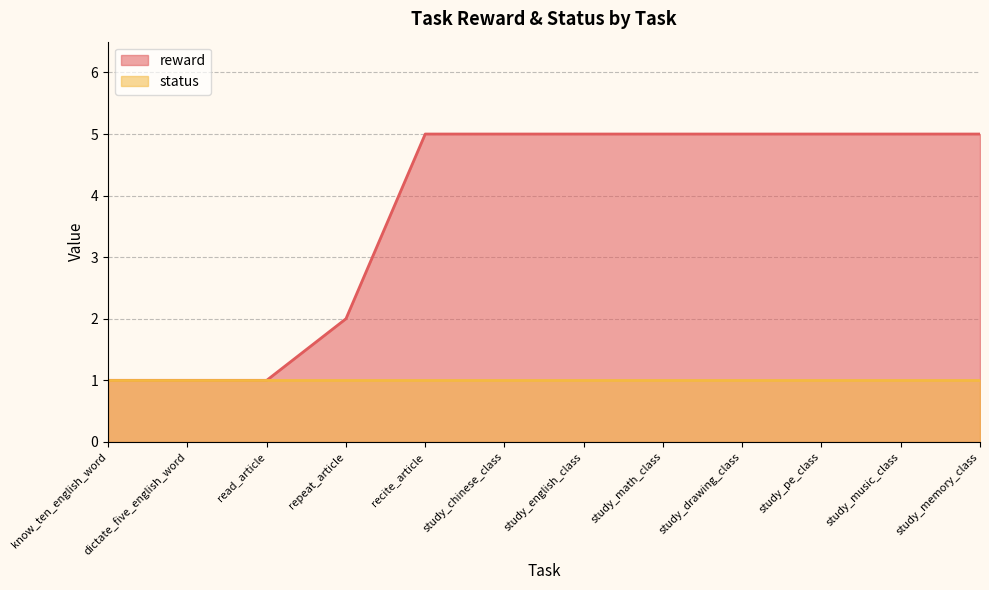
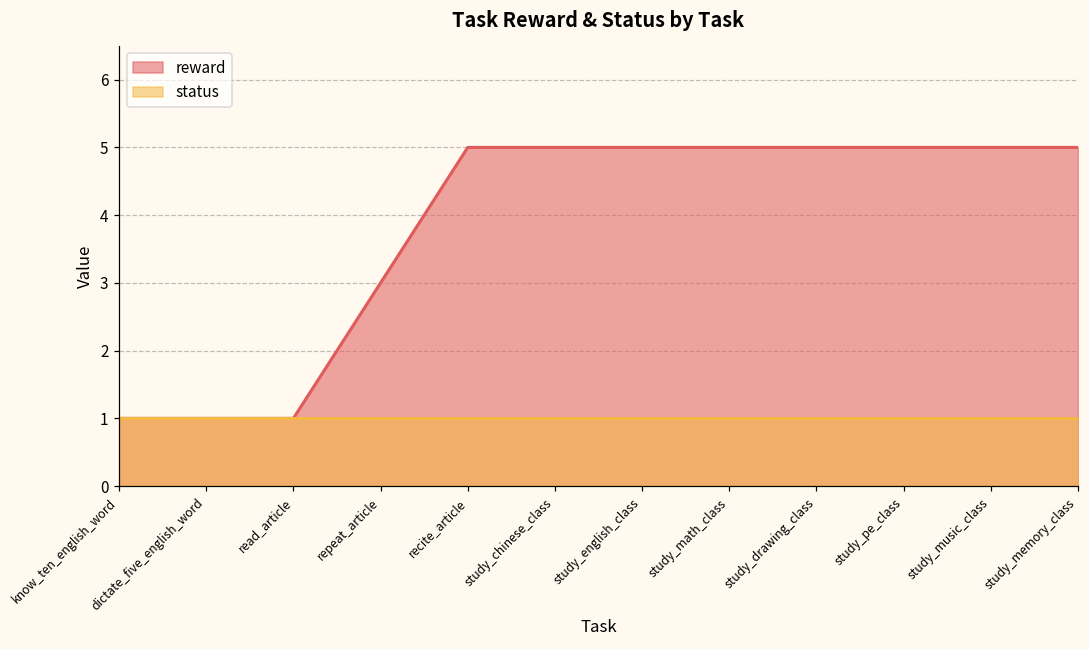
reward, repeat_article: 2 -> 3
